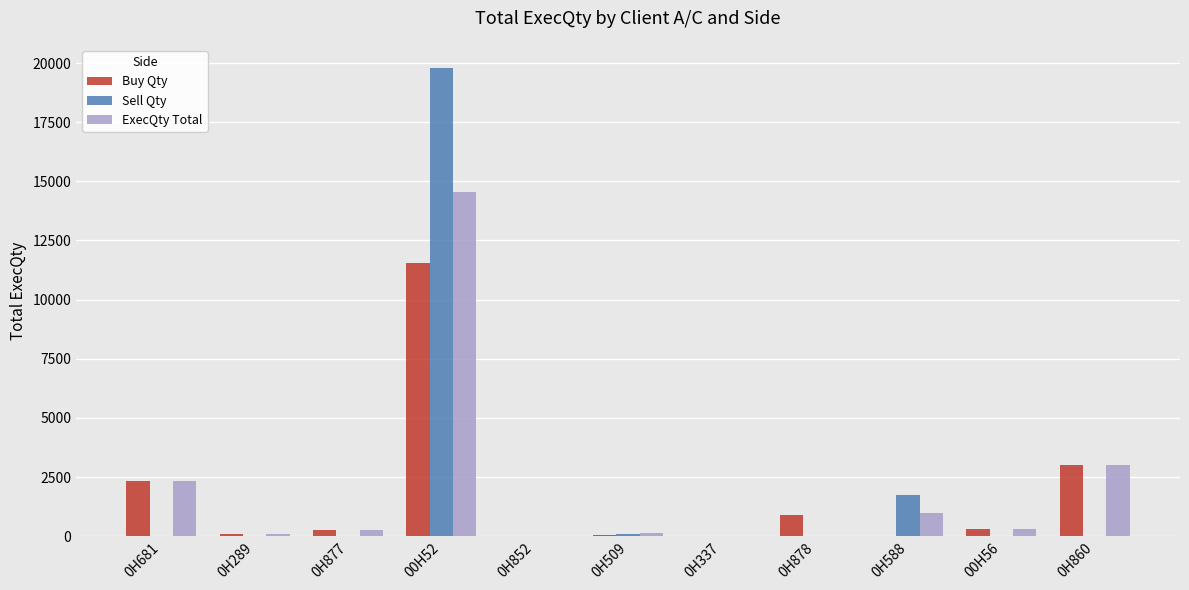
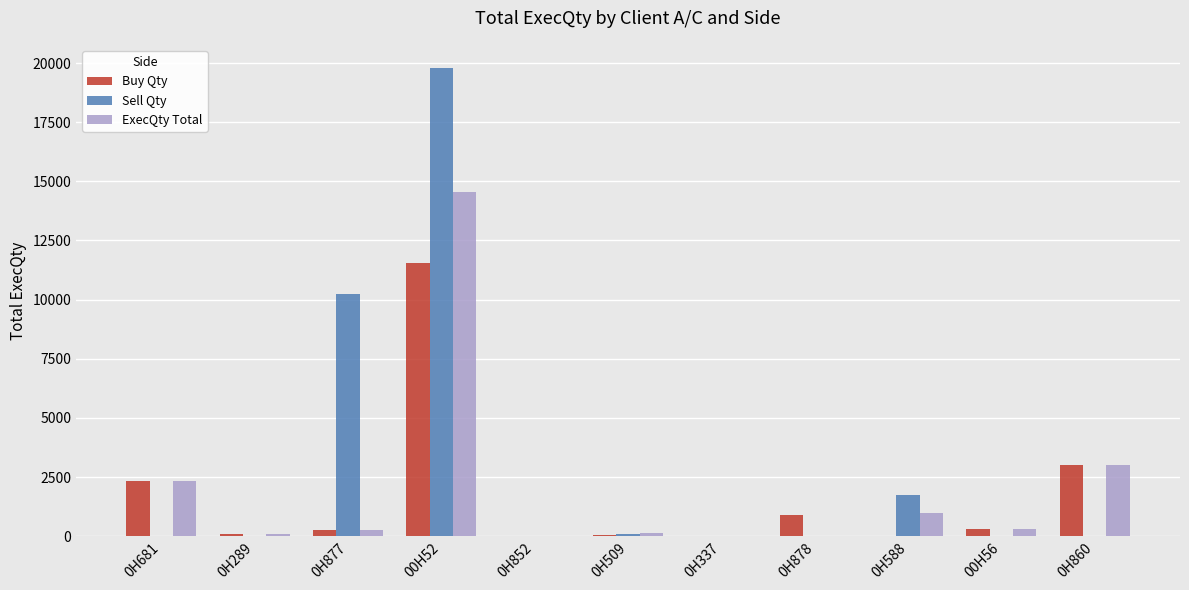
Sell Qty, 0H877: 0 -> 10300
